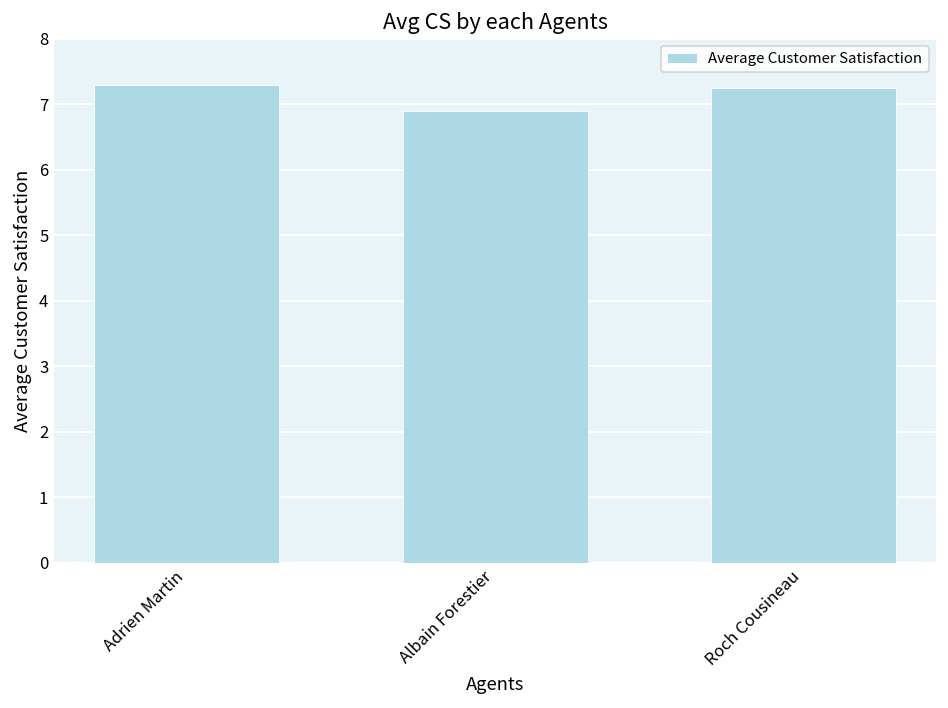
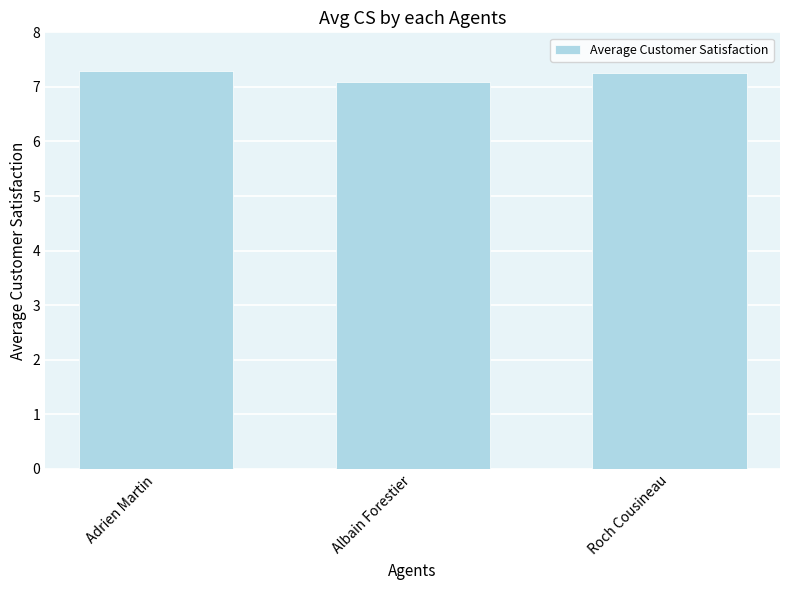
Albain Forestier: 6.9 -> 7.1
